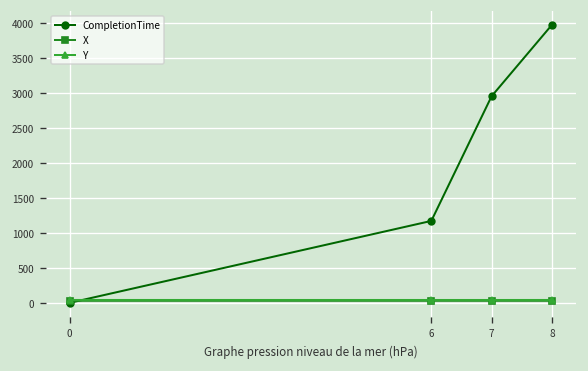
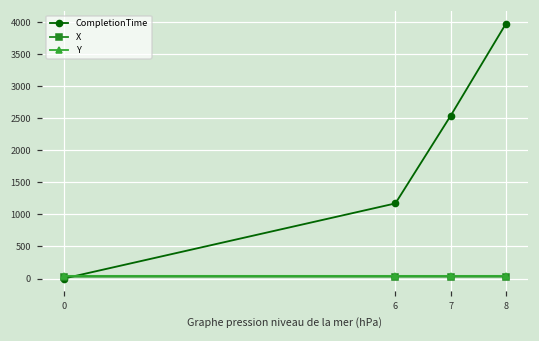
CompletionTime, 7: 3000 -> 2500
